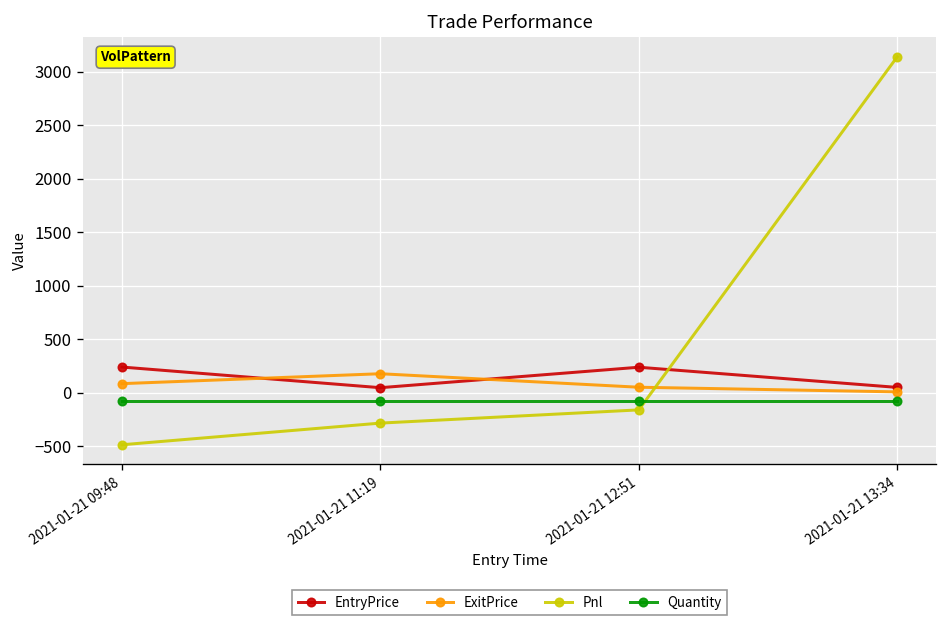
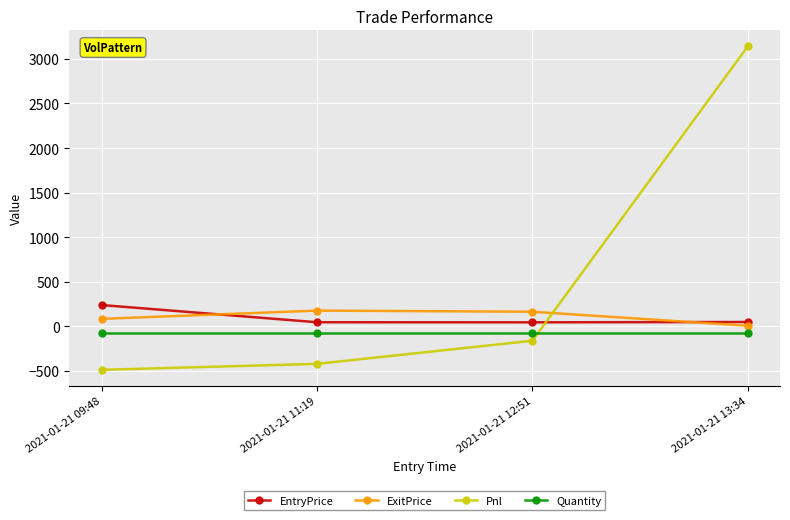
Pnl, 2021-01-21 11:19: -300 -> -400
EntryPrice, 2021-01-21 12:51: 200 -> 0
ExitPrice, 2021-01-21 12:51: 100 -> 200
